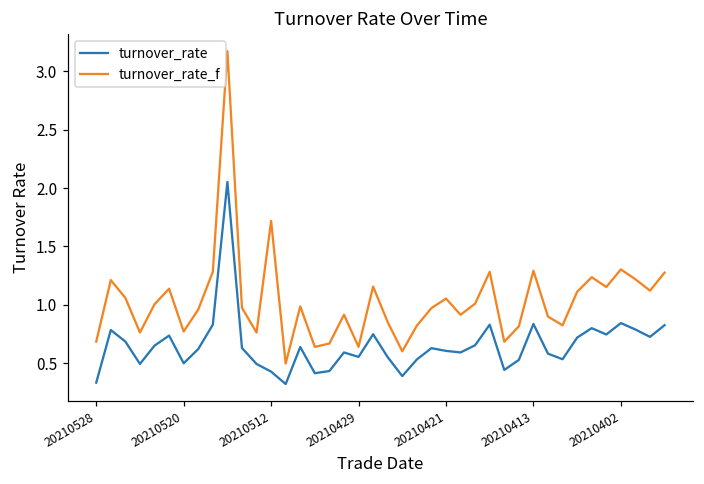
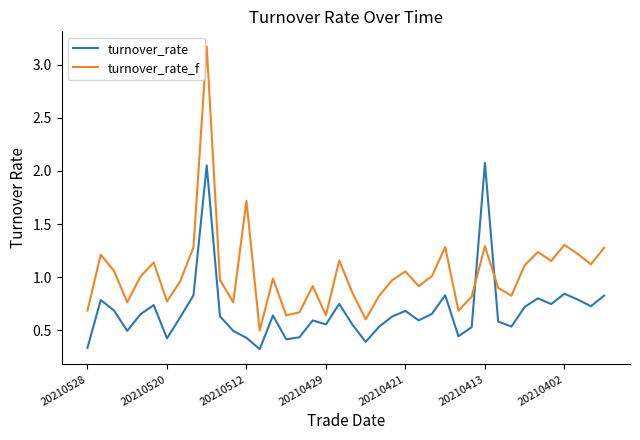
turnover_rate, 20210520: 0.50 -> 0.42
turnover_rate, 20210421: 0.60 -> 0.68
turnover_rate, 20210413: 0.84 -> 2.08
